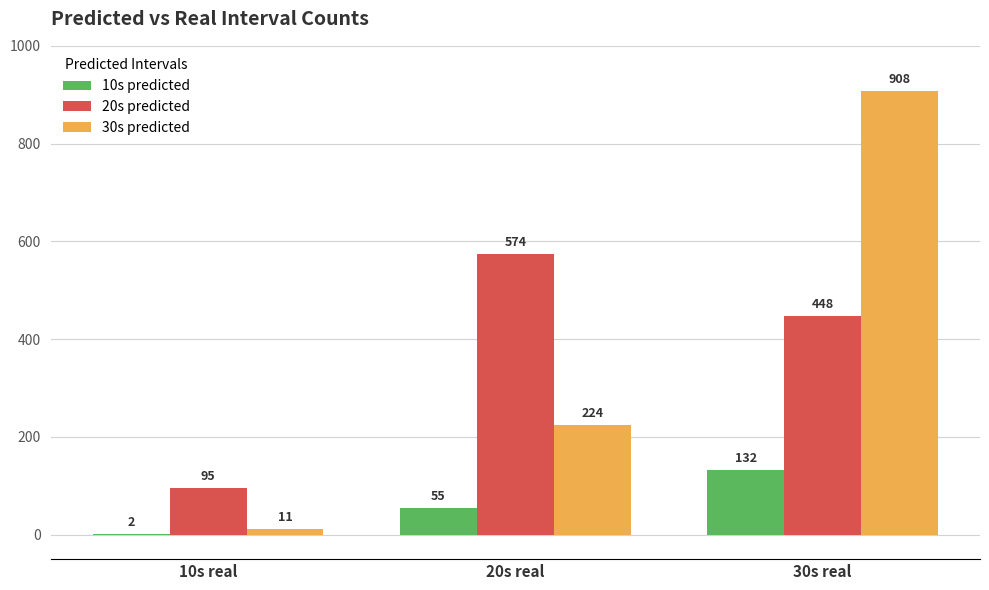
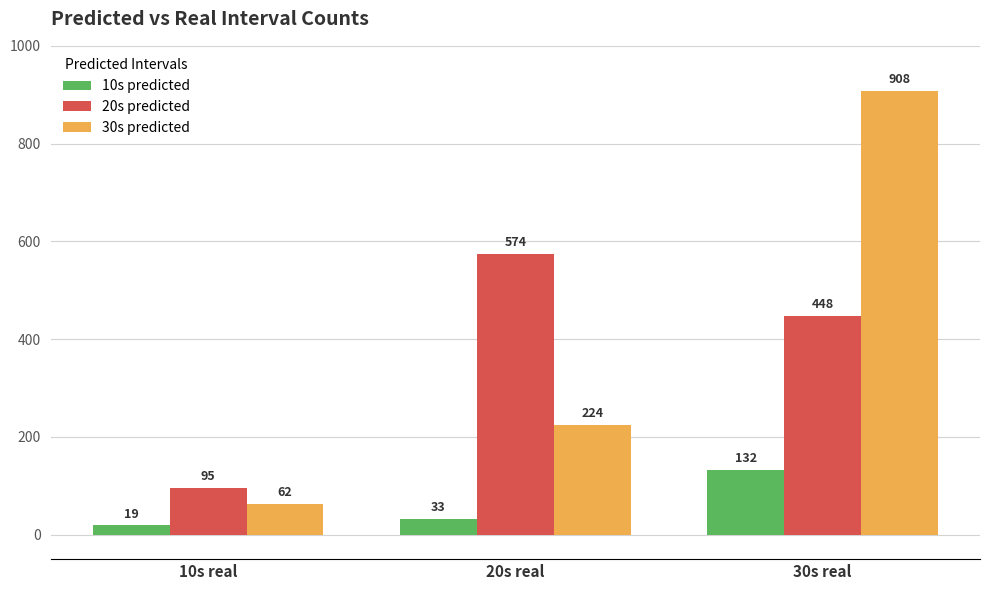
10s predicted, 10s real: 2 -> 19
30s predicted, 10s real: 11 -> 62
10s predicted, 20s real: 55 -> 33
